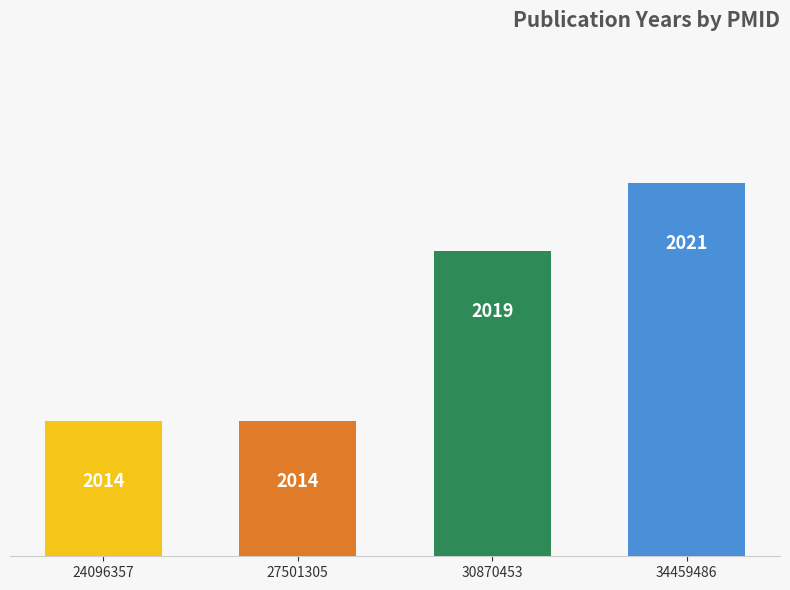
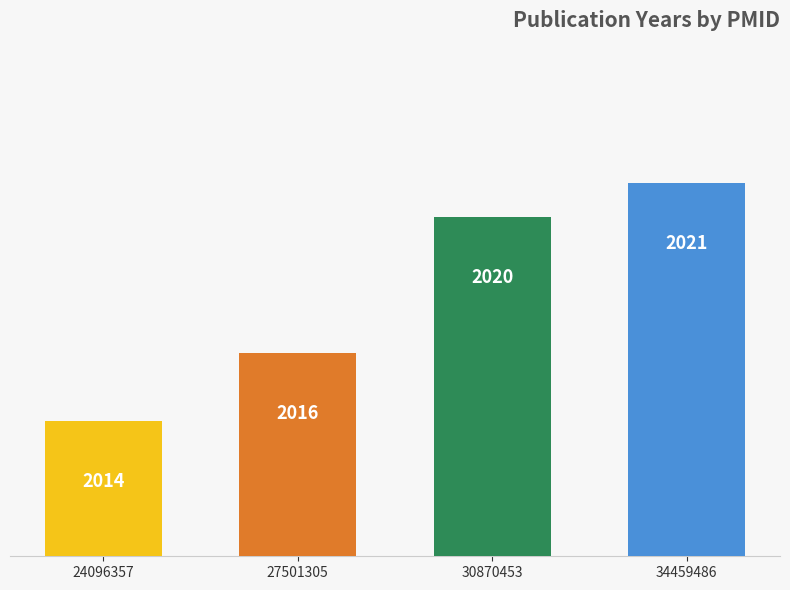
27501305: 2014 -> 2016
30870453: 2019 -> 2020
